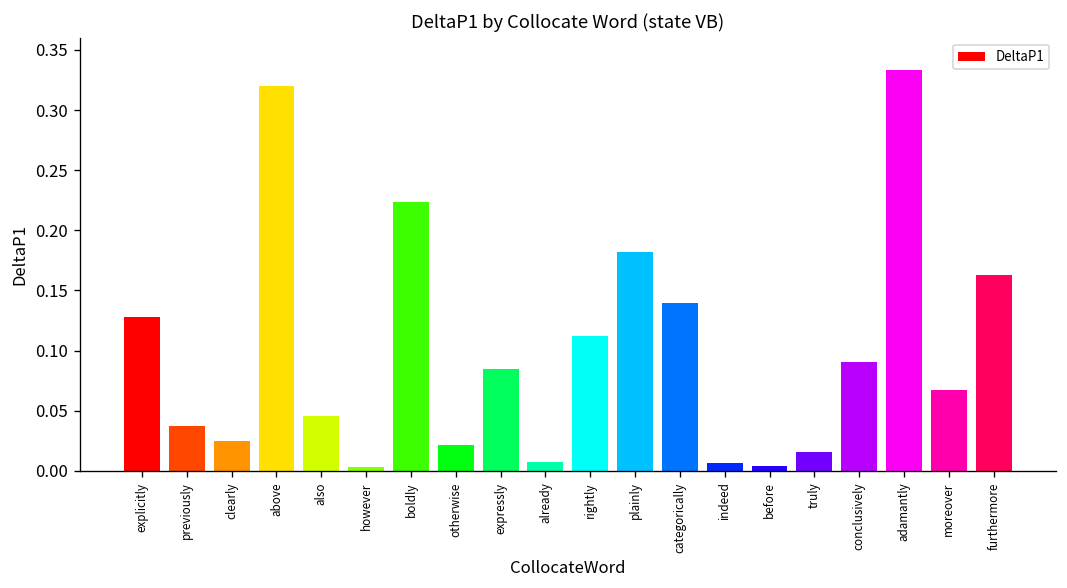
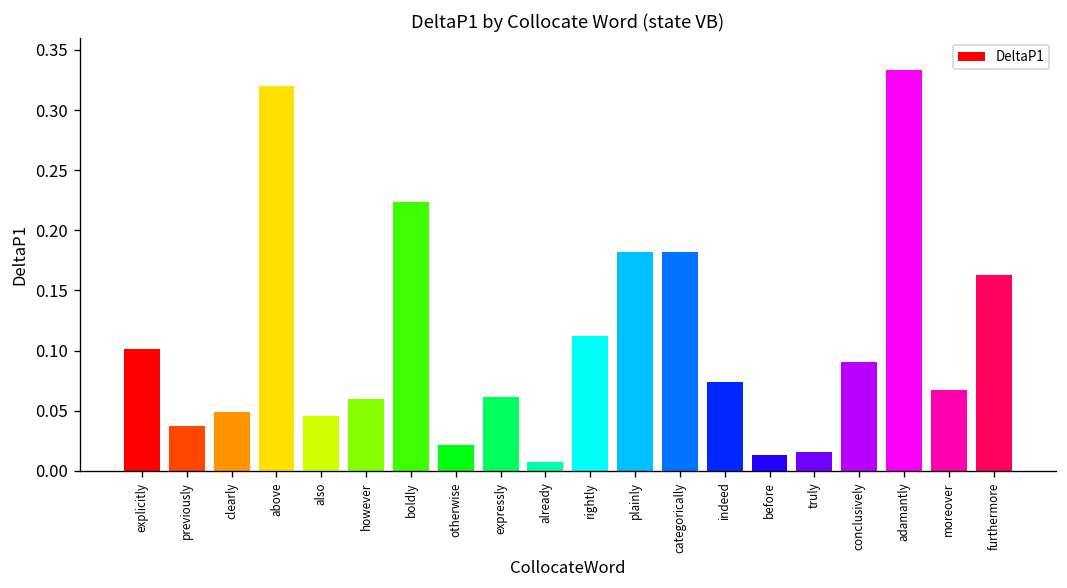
explicitly: 0.128 -> 0.102
clearly: 0.025 -> 0.049
however: 0.003 -> 0.060
expressly: 0.085 -> 0.062
categorically: 0.139 -> 0.182
indeed: 0.007 -> 0.074
before: 0.004 -> 0.013
